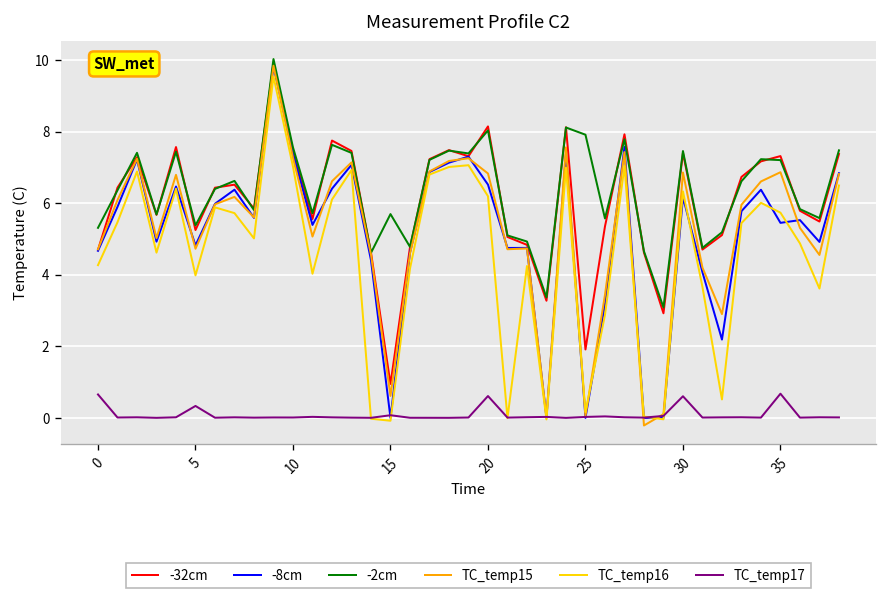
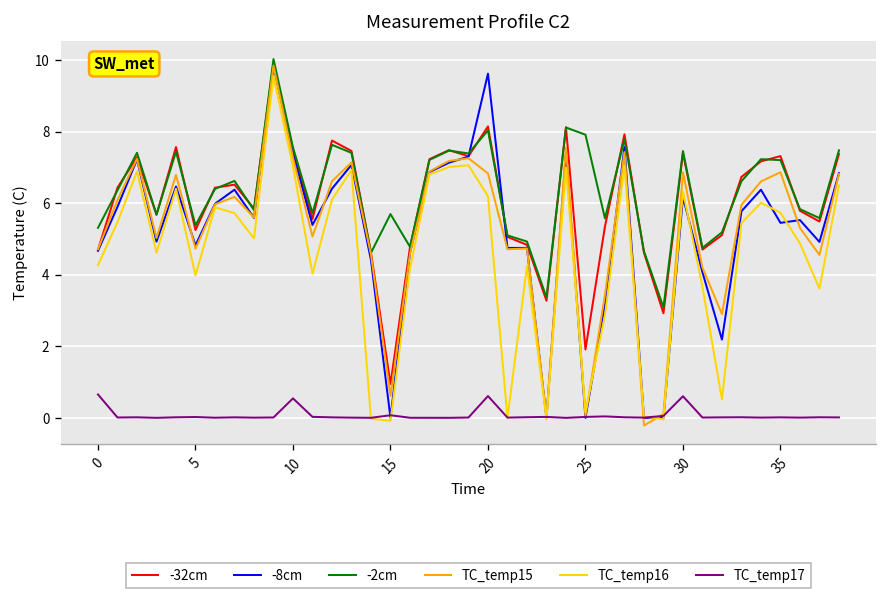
TC_temp17, 5: 0.3 -> 0.0
TC_temp17, 10: 0.0 -> 0.5
-8cm, 20: 6.5 -> 9.6
TC_temp17, 35: 0.7 -> 0.0
